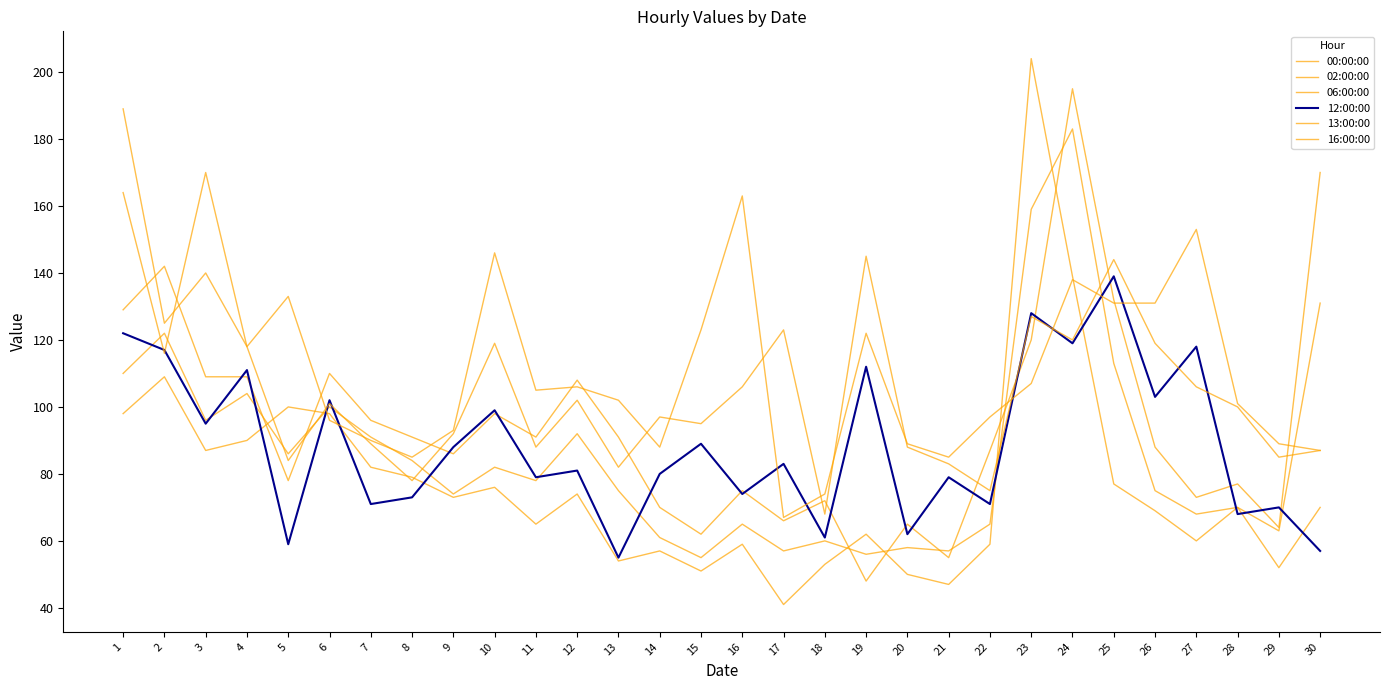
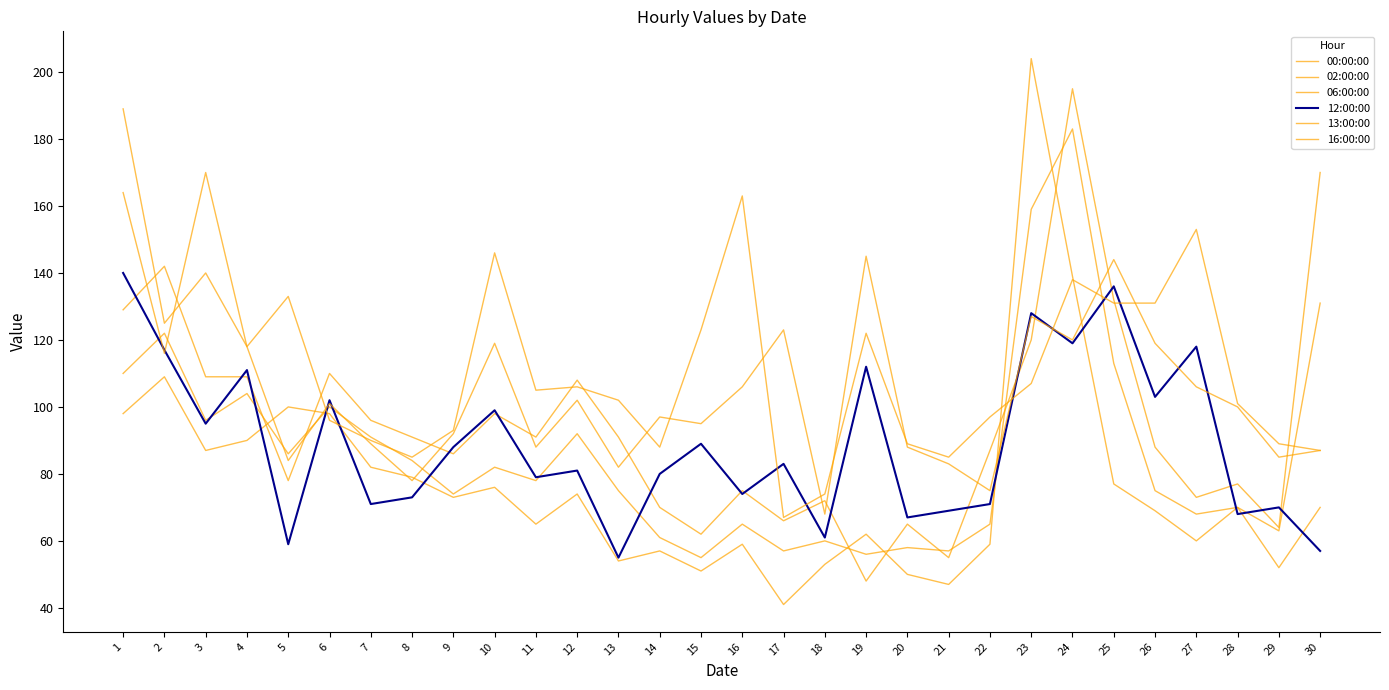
12:00:00, 1: 122 -> 140
12:00:00, 20: 62 -> 67
12:00:00, 21: 79 -> 69
12:00:00, 25: 139 -> 136
